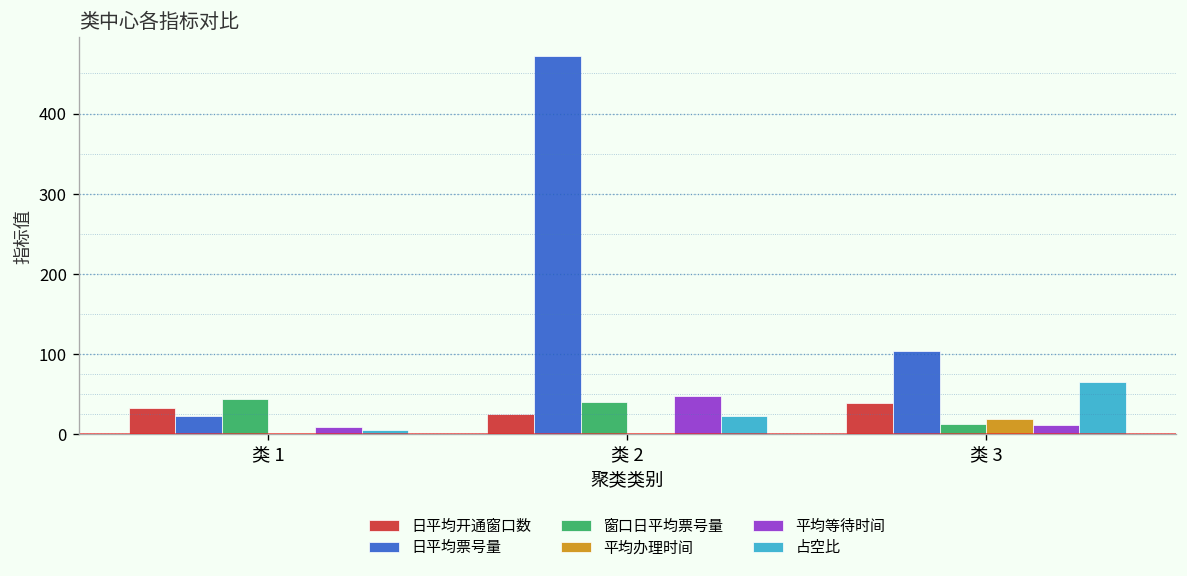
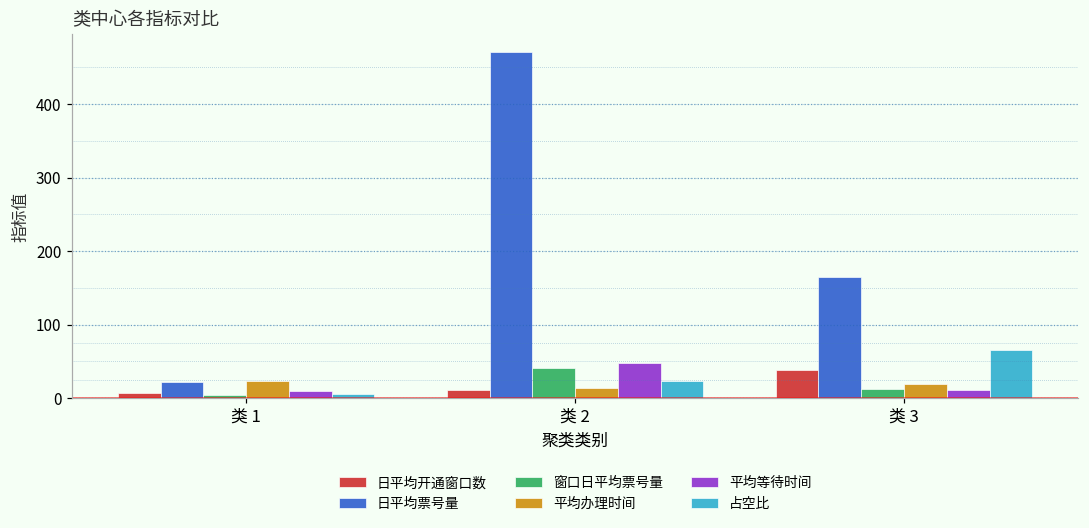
日平均开通窗口数, 类 1: 30 -> 10
窗口日平均票号量, 类 1: 40 -> 0
平均办理时间, 类 1: 0 -> 20
日平均开通窗口数, 类 2: 30 -> 10
平均办理时间, 类 2: 0 -> 10
日平均票号量, 类 3: 100 -> 160
